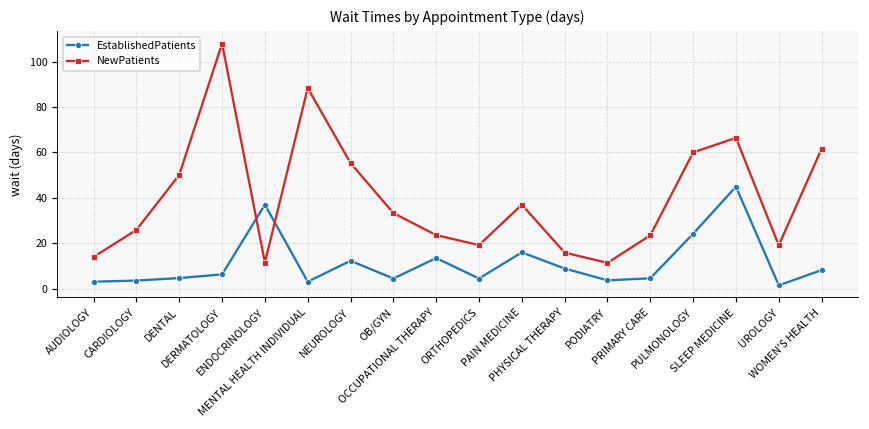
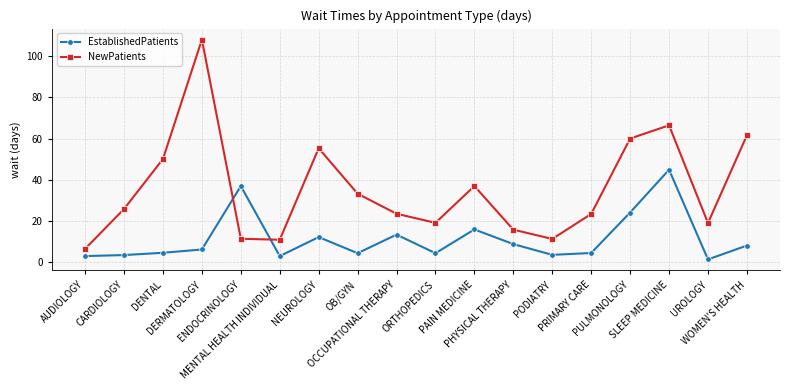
NewPatients, AUDIOLOGY: 14 -> 7
NewPatients, MENTAL HEALTH INDIVIDUAL: 88 -> 11
